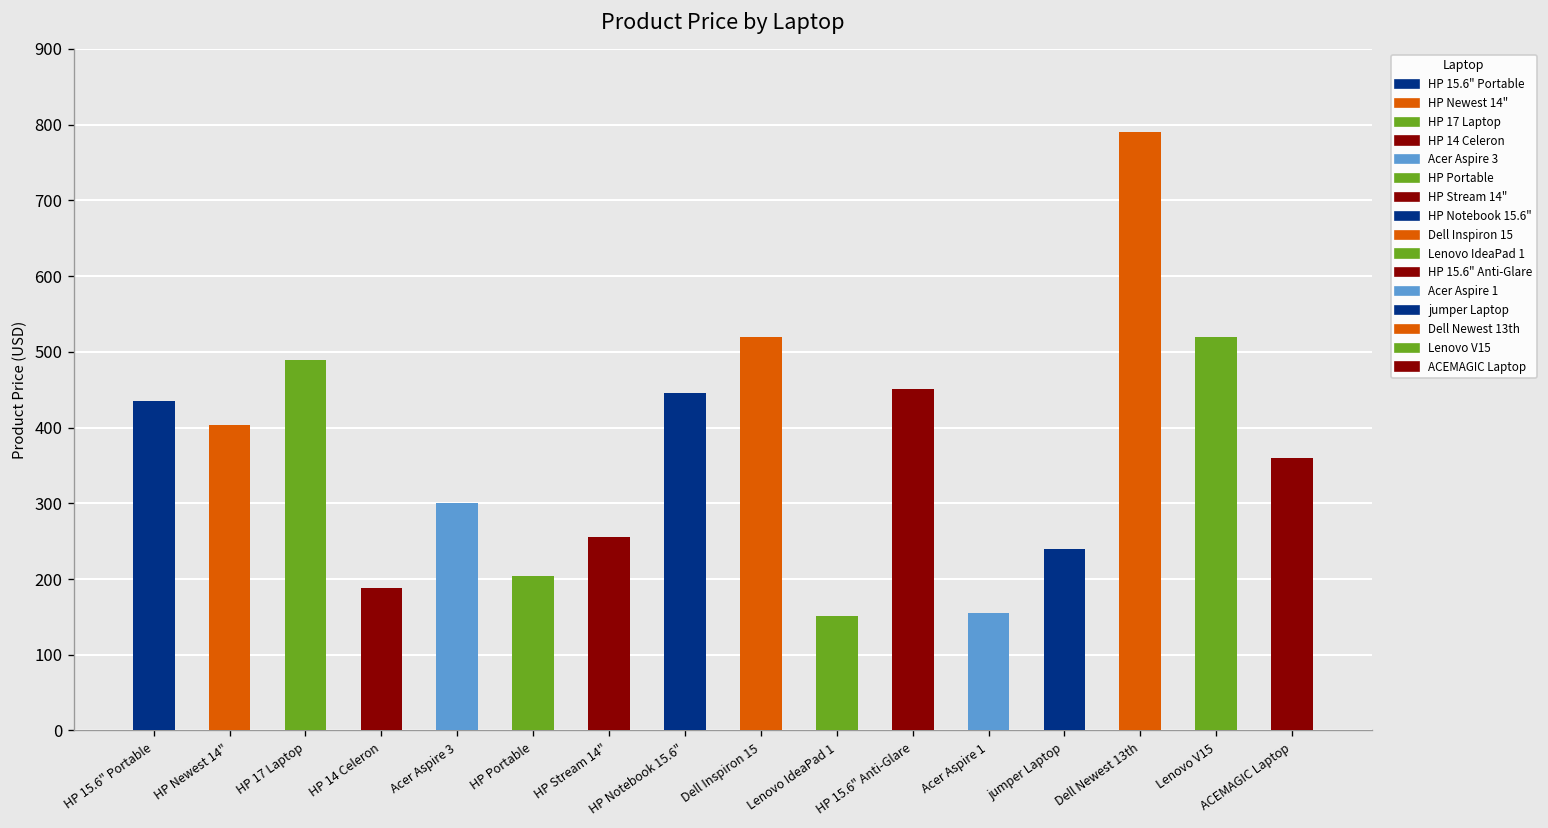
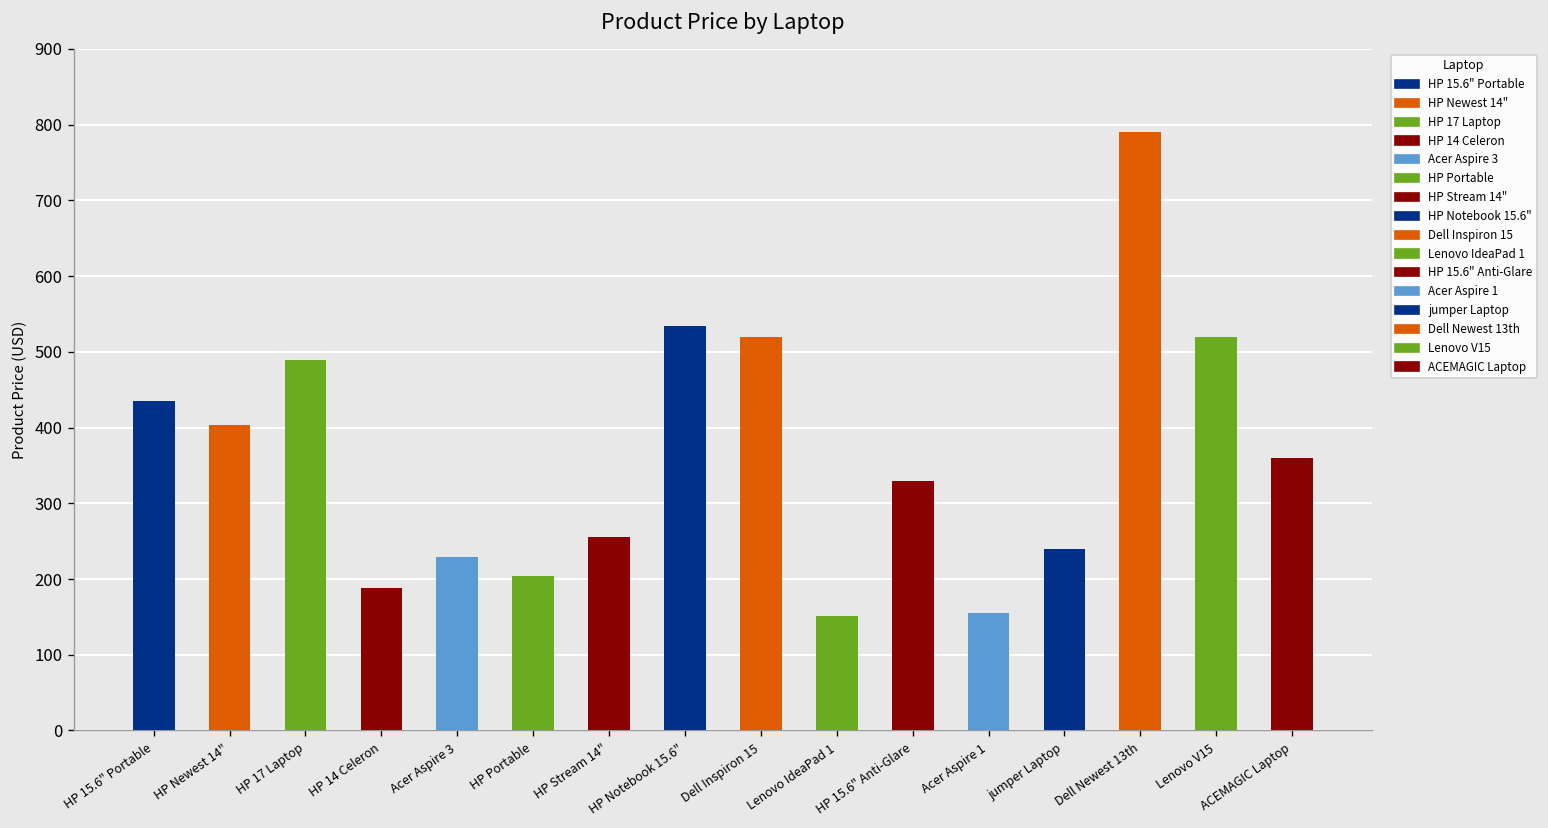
Acer Aspire 3: 300 -> 230
HP Notebook 15.6": 450 -> 530
HP 15.6" Anti-Glare: 450 -> 330
